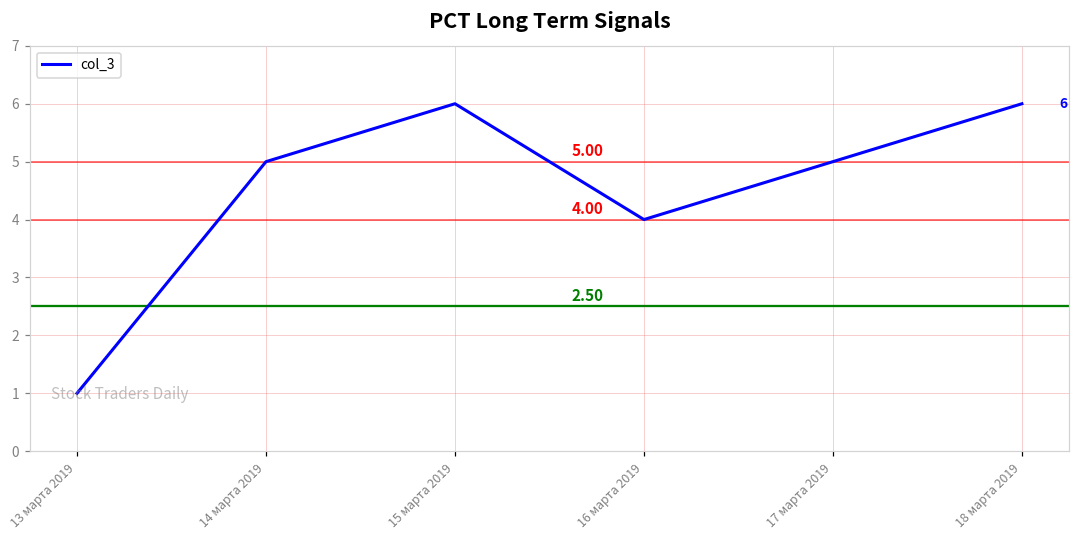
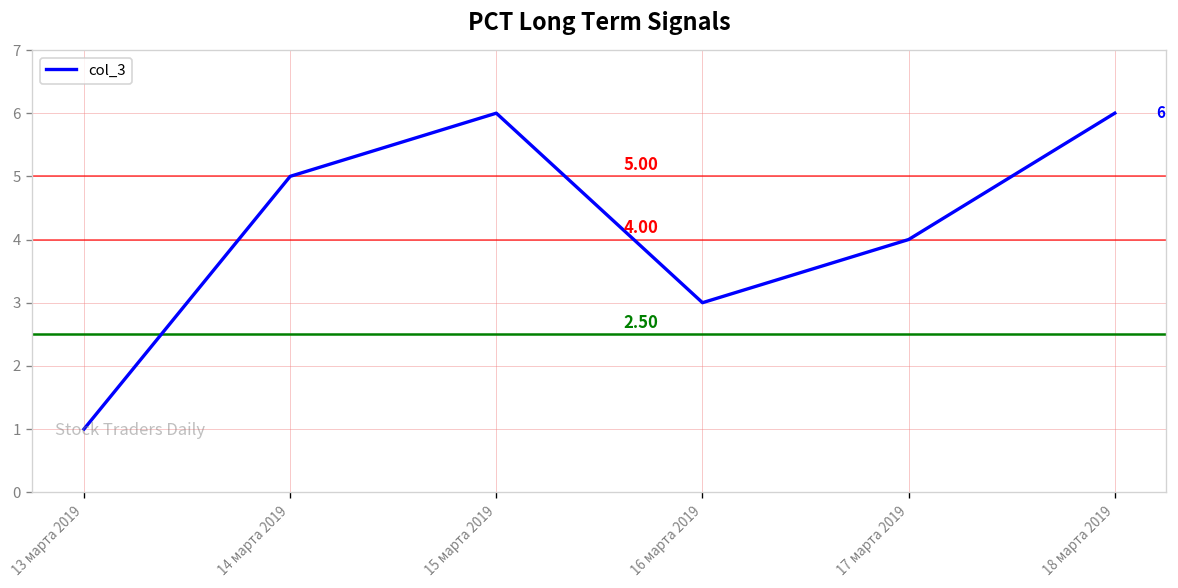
16 марта 2019: 4 -> 3
17 марта 2019: 5 -> 4
